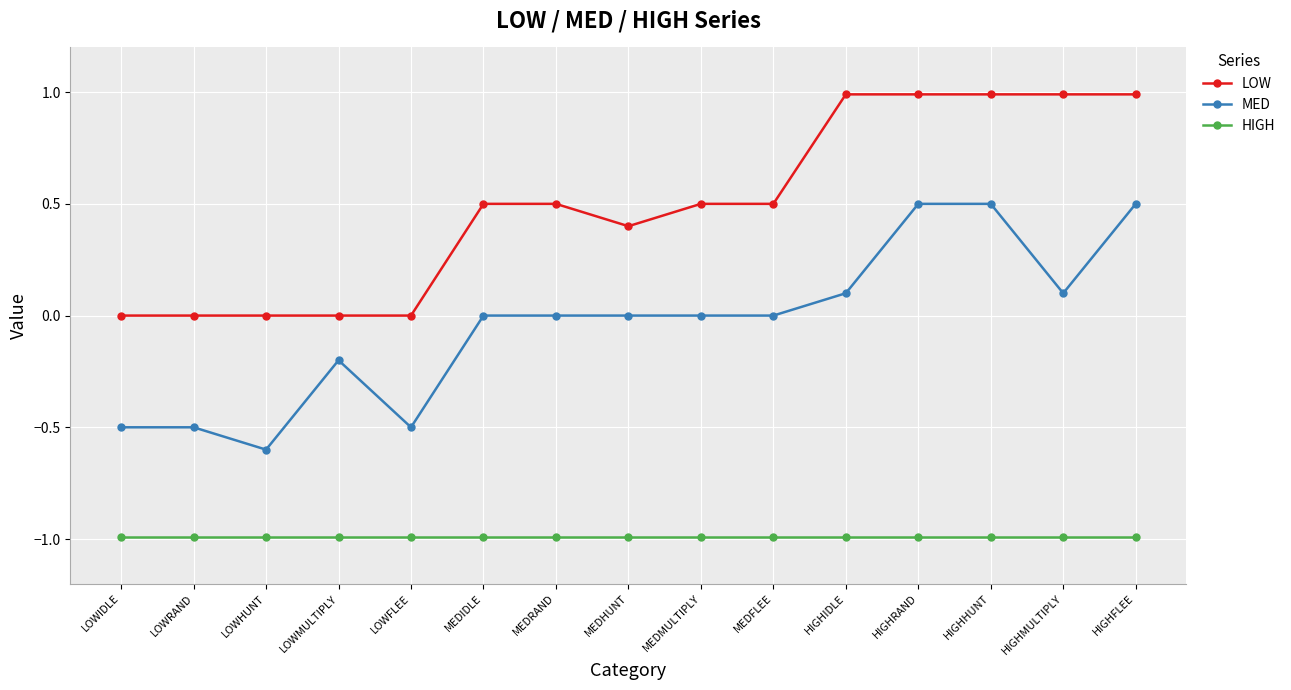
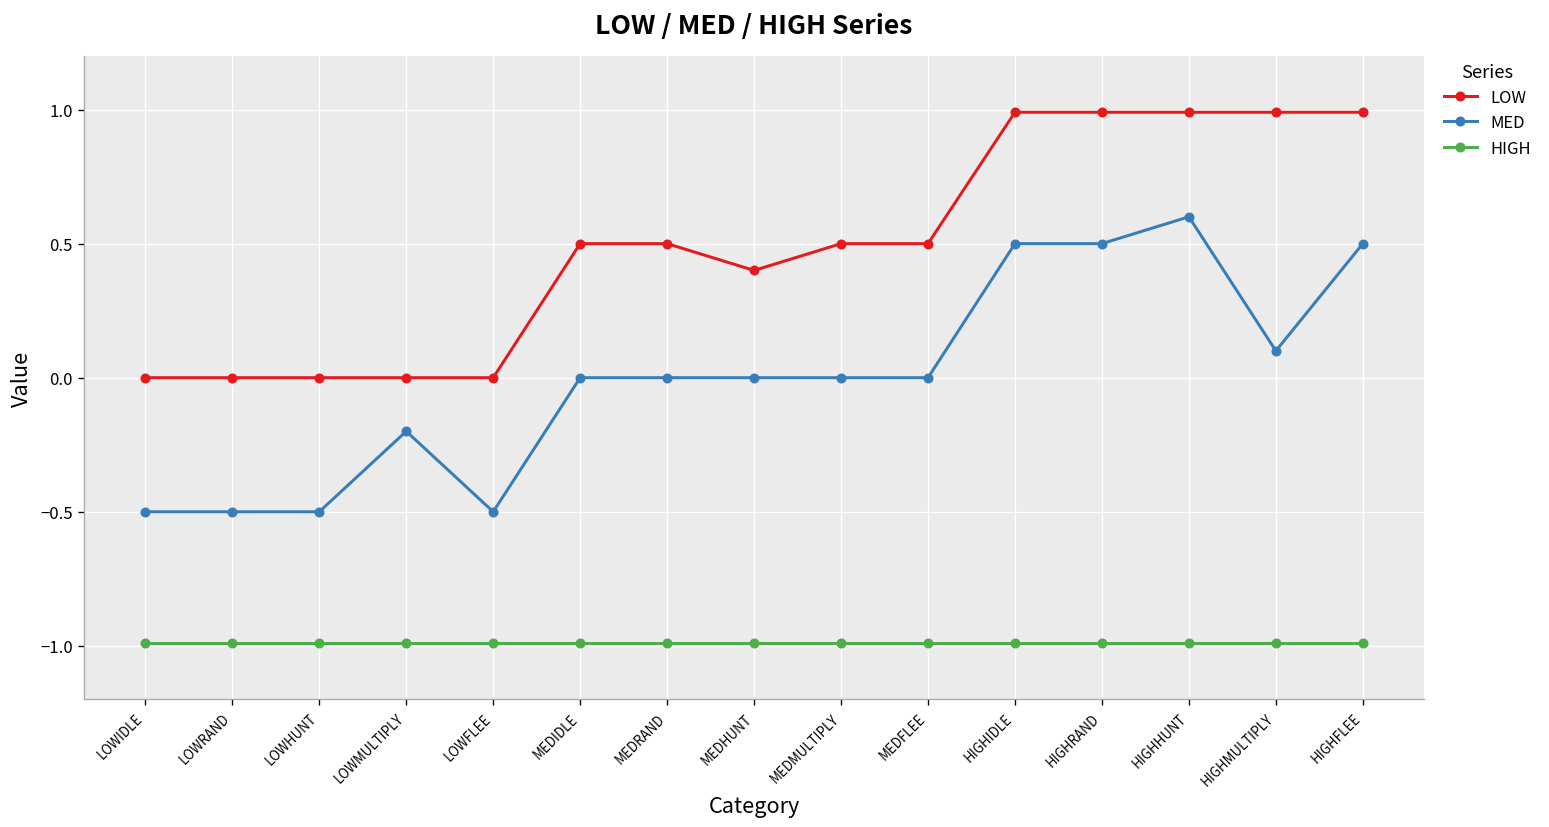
MED, LOWHUNT: -0.6 -> -0.5
MED, HIGHIDLE: 0.1 -> 0.5
MED, HIGHHUNT: 0.5 -> 0.6
